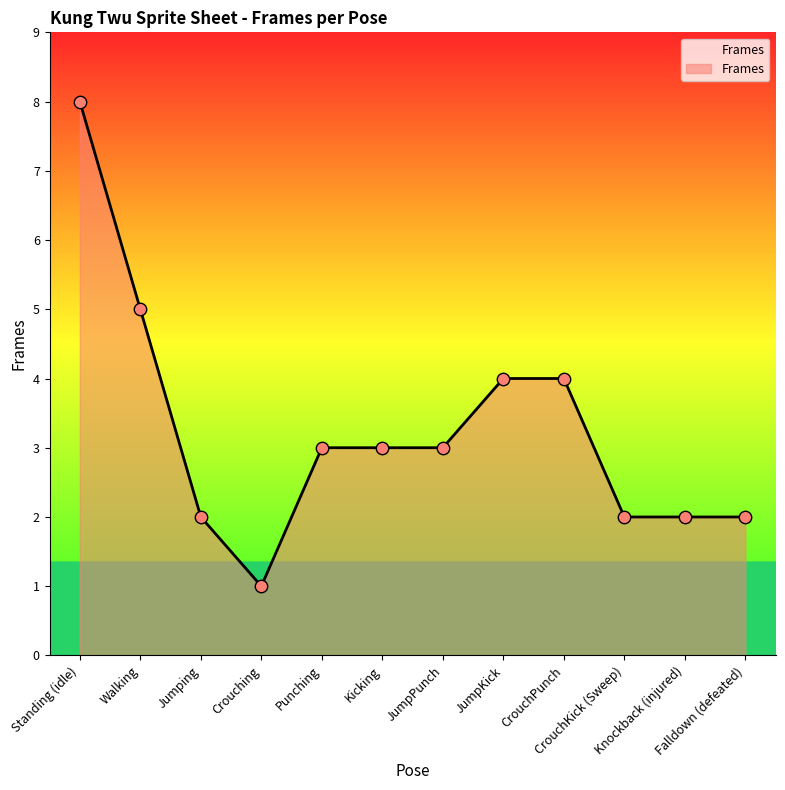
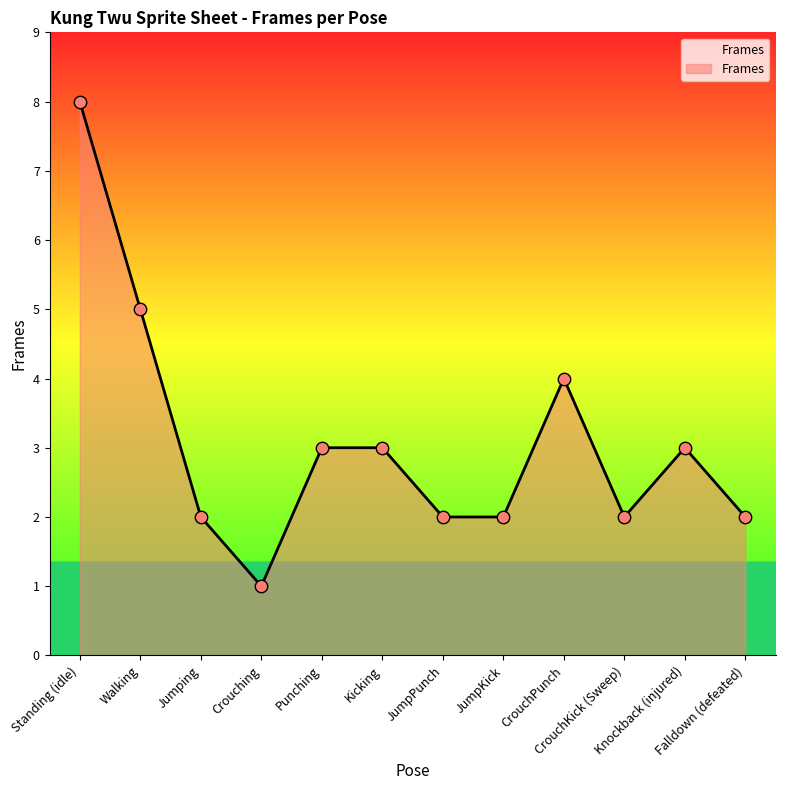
JumpPunch: 3 -> 2
JumpKick: 4 -> 2
Knockback (injured): 2 -> 3
